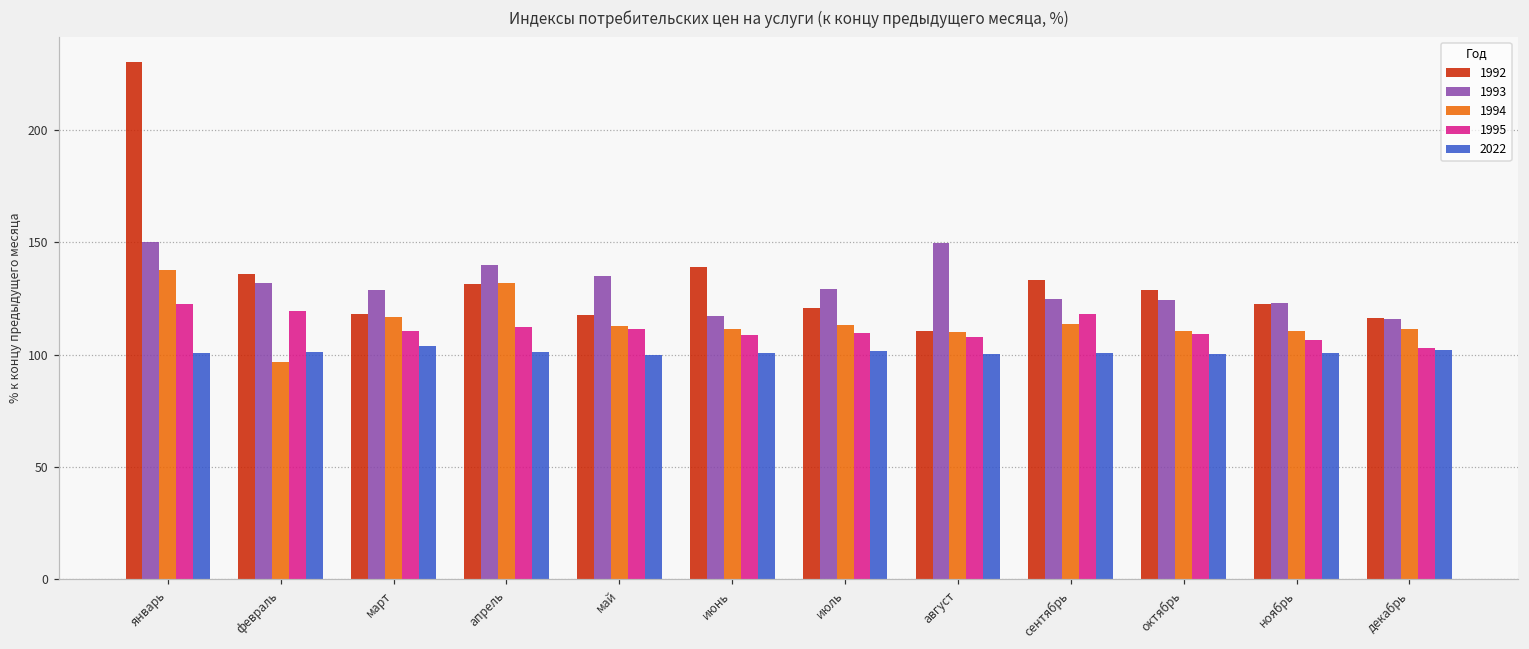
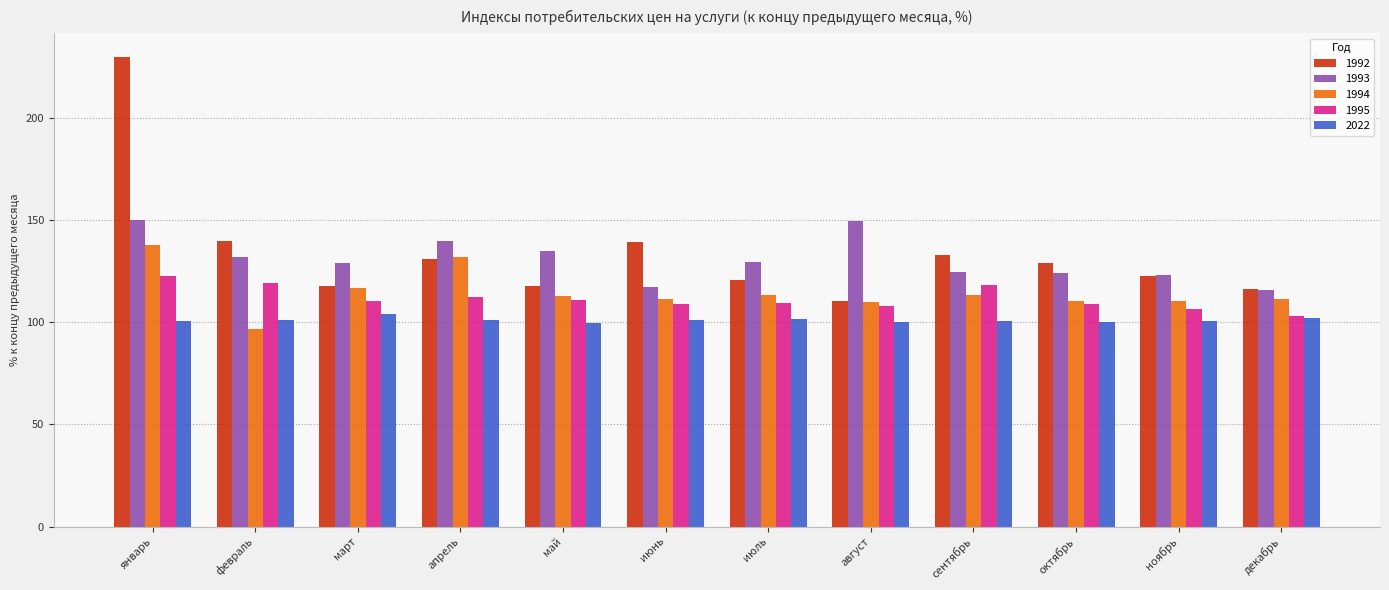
1992, февраль: 136 -> 140
